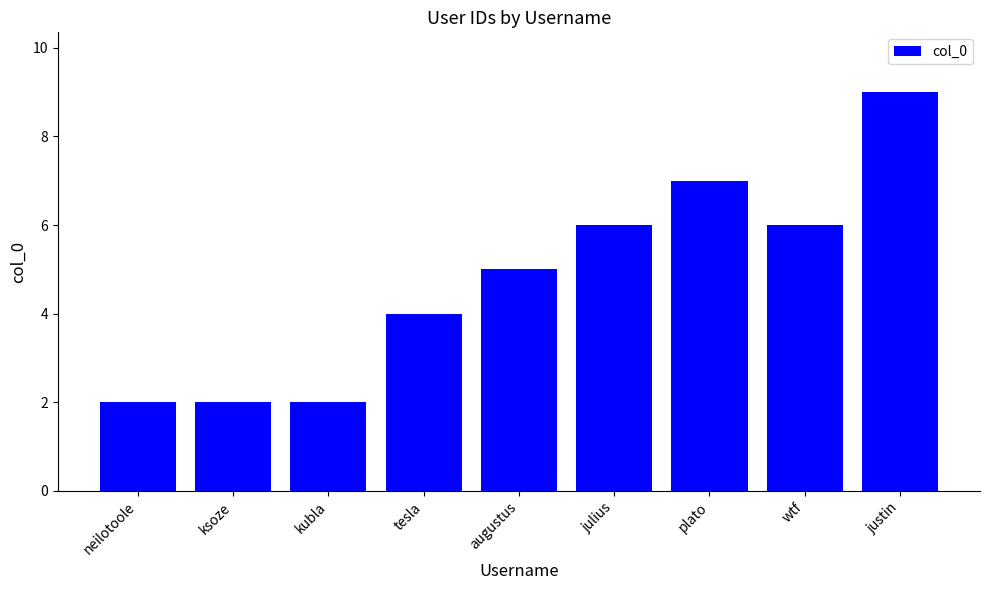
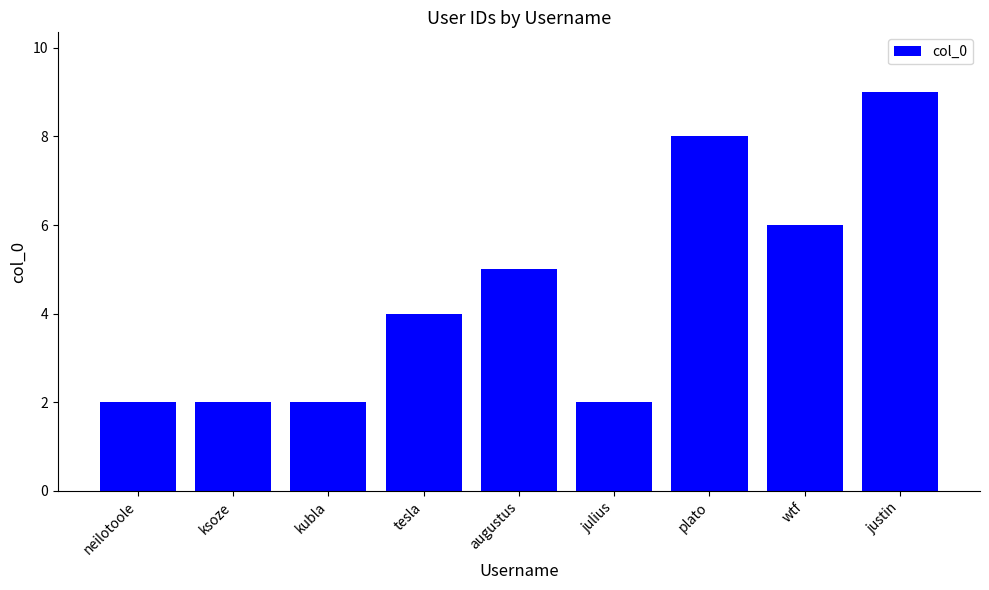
julius: 6 -> 2
plato: 7 -> 8
